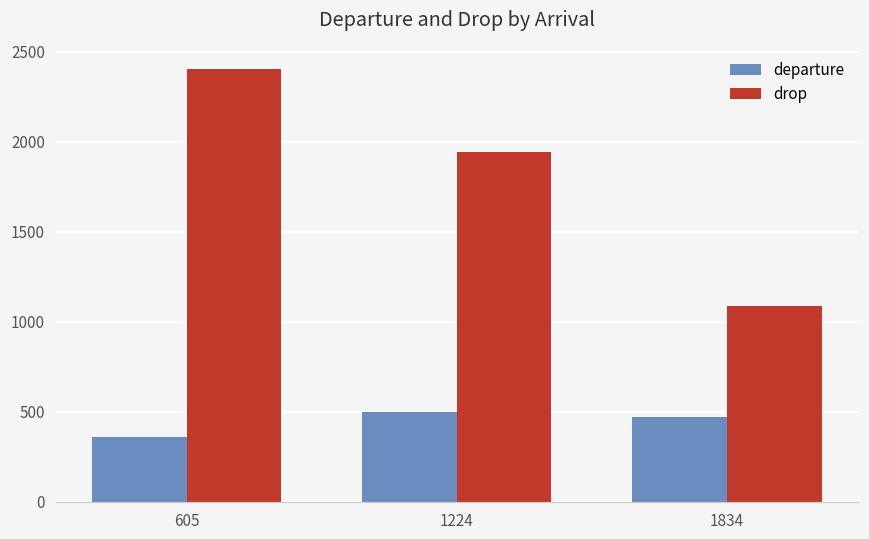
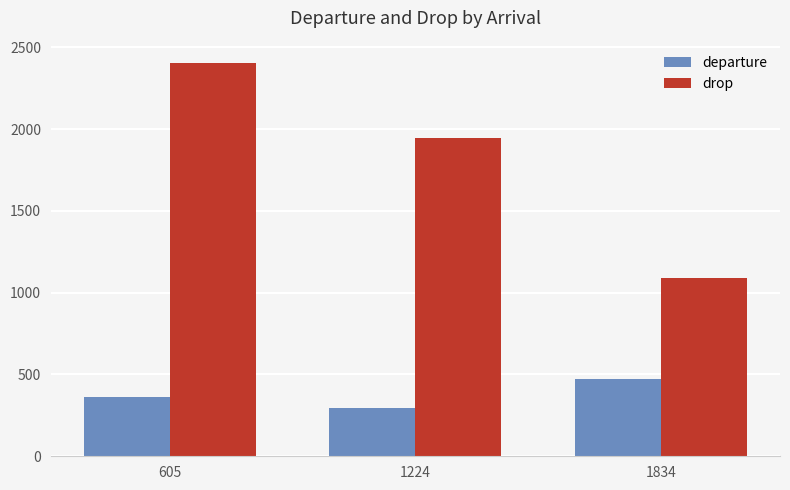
departure, 1224: 500 -> 290
